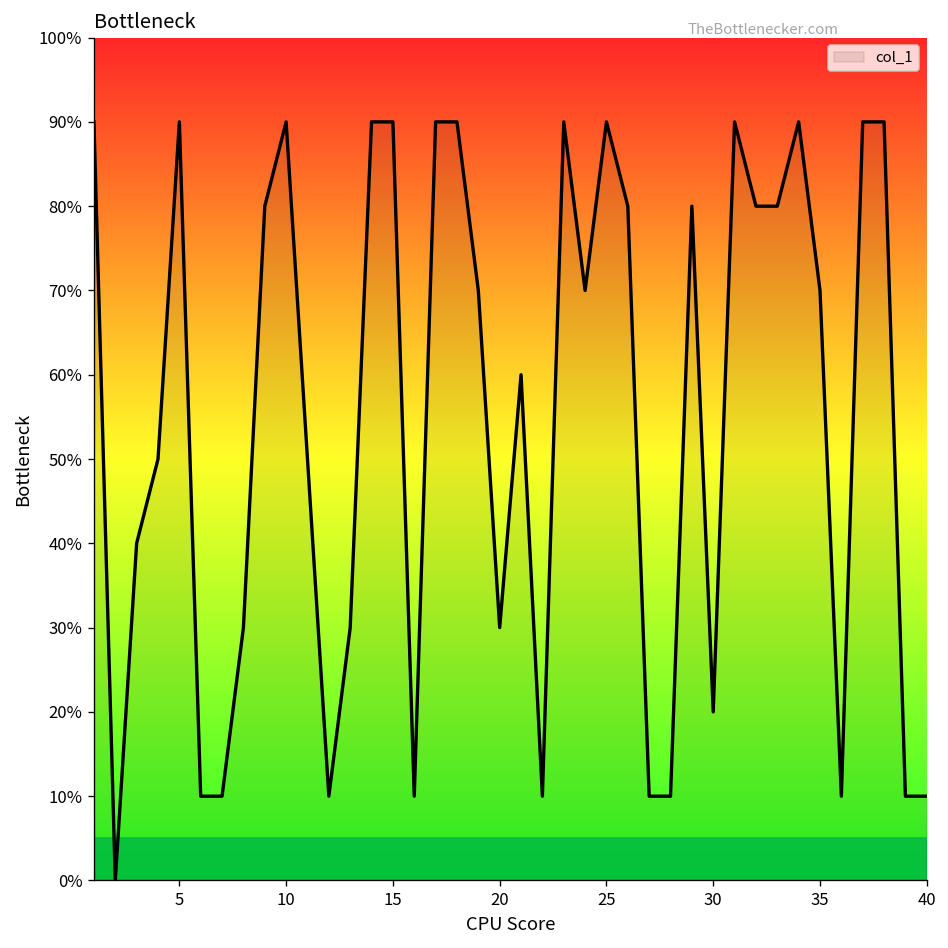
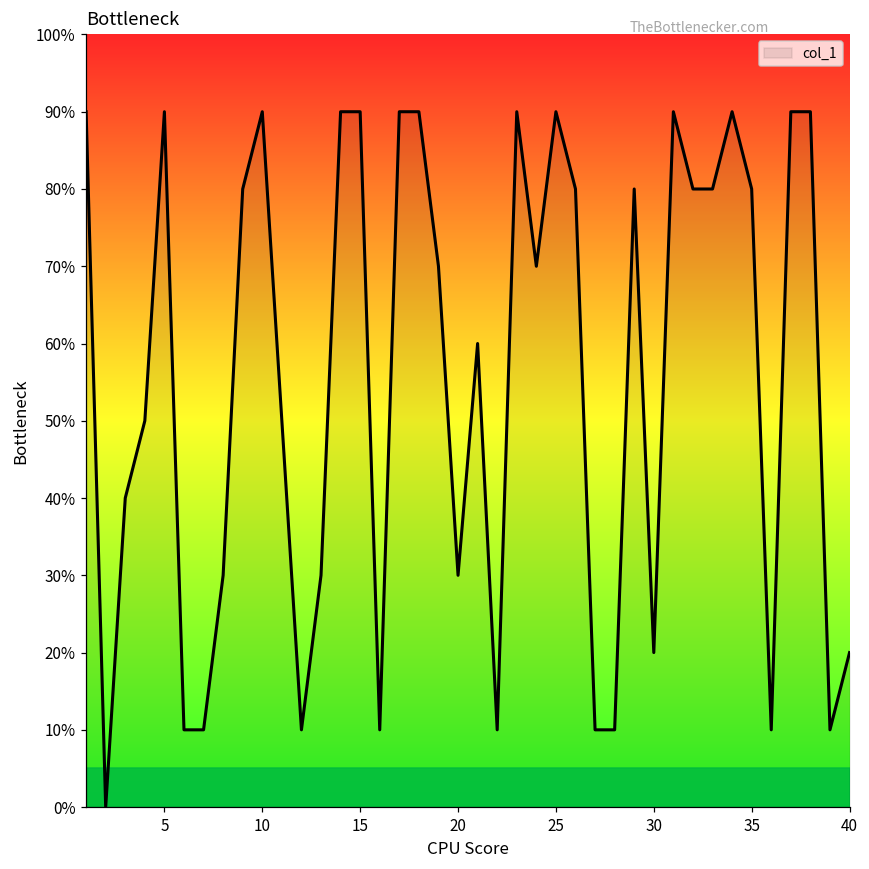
35: 70% -> 80%
40: 10% -> 20%
